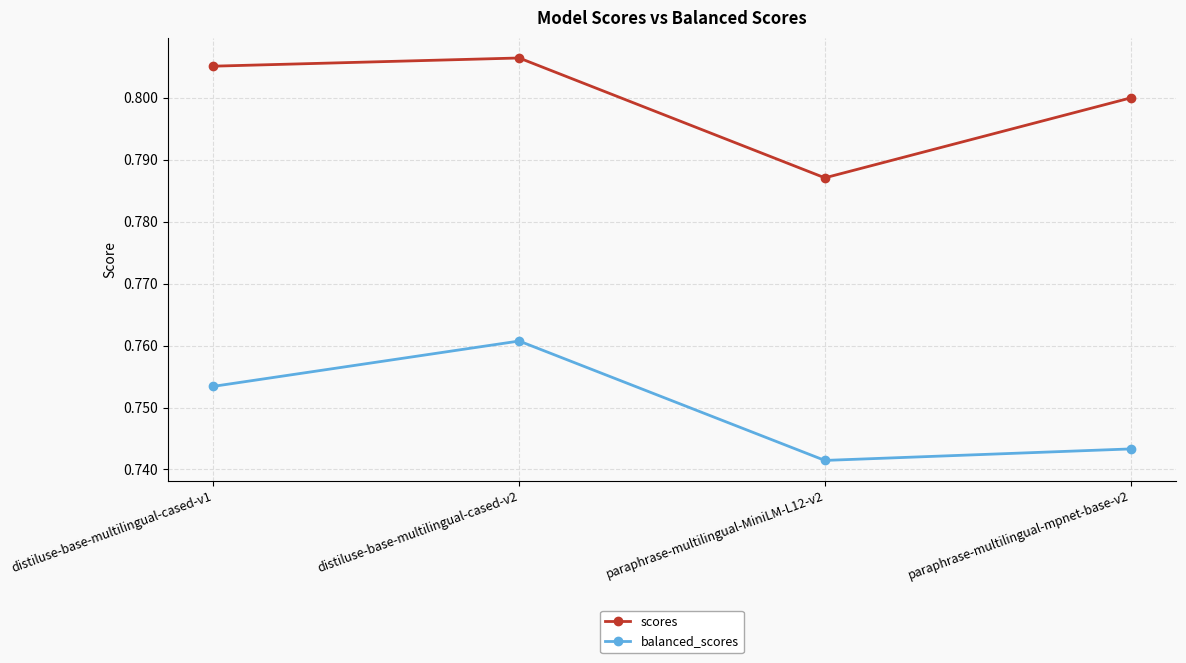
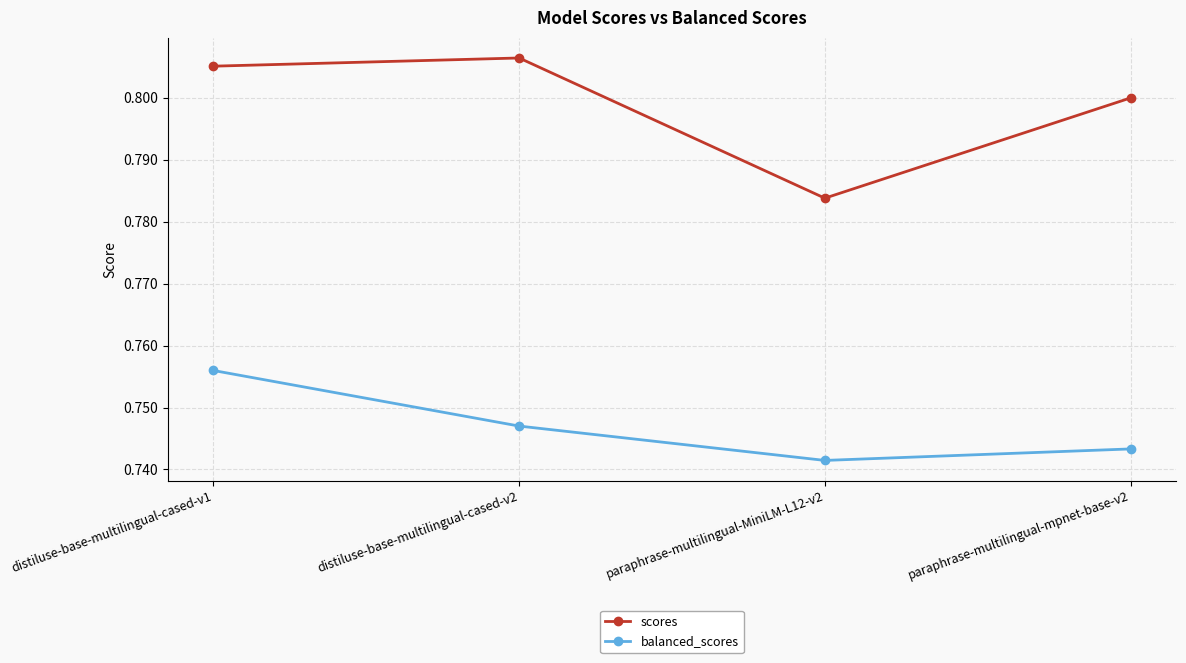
balanced_scores, distiluse-base-multilingual-cased-v1: 0.753 -> 0.756
balanced_scores, distiluse-base-multilingual-cased-v2: 0.761 -> 0.747
scores, paraphrase-multilingual-MiniLM-L12-v2: 0.787 -> 0.784
